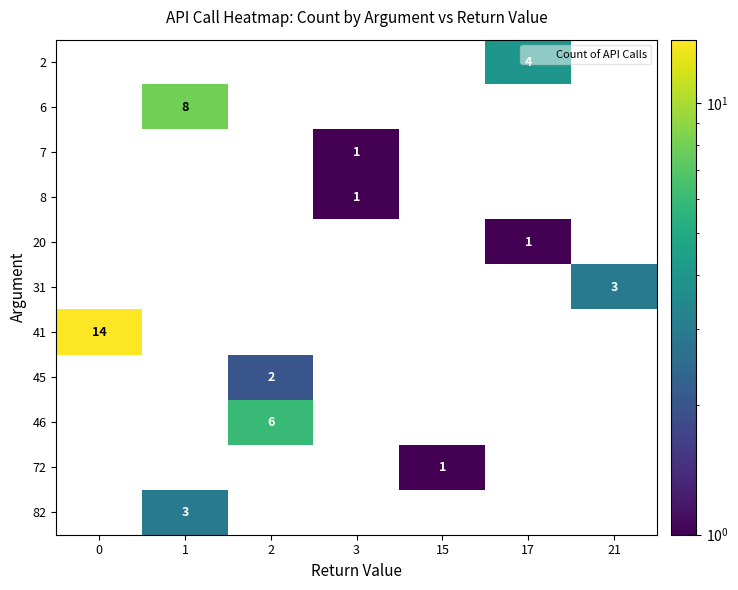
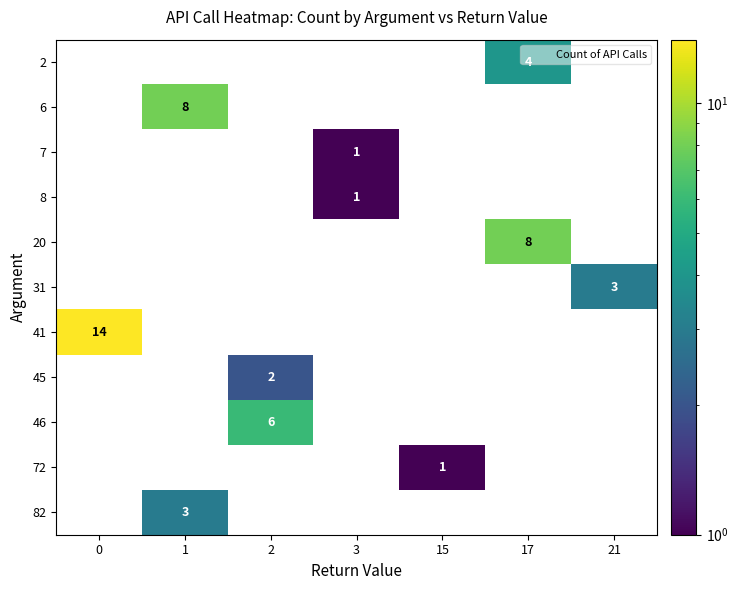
20, 17: 1 -> 8
